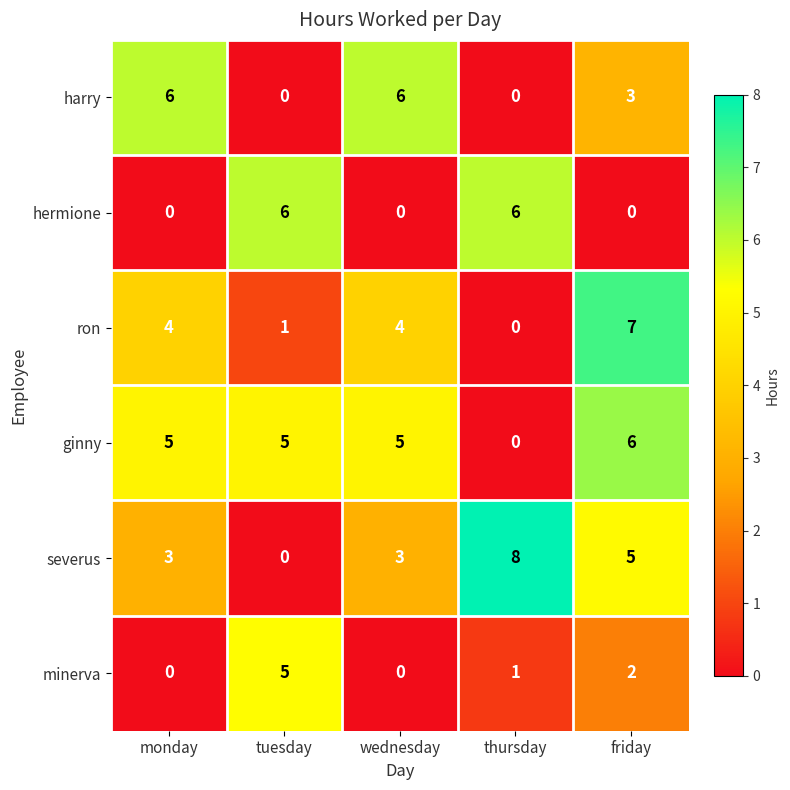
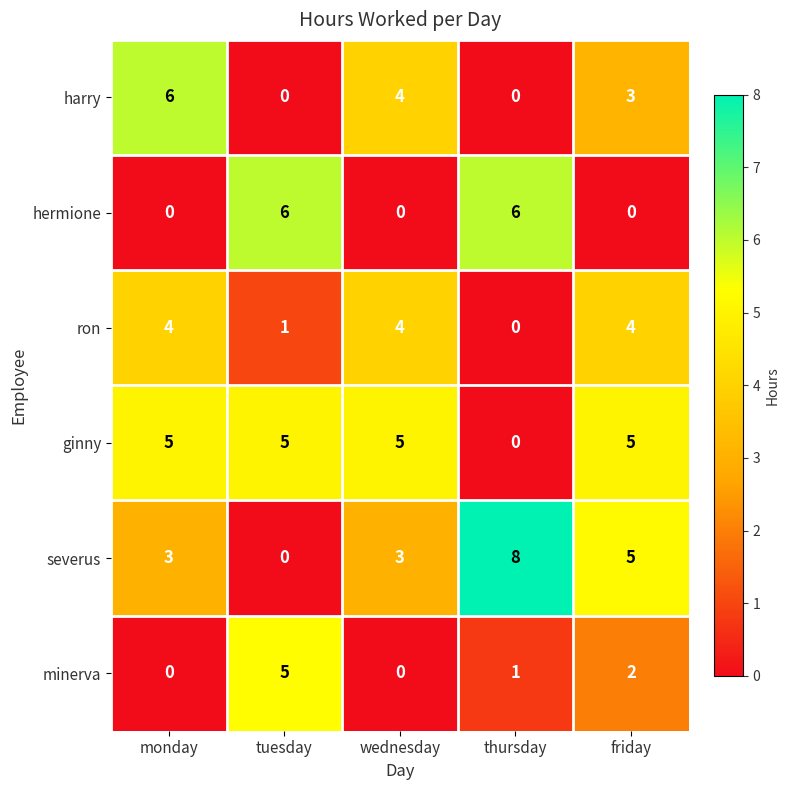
harry, wednesday: 6 -> 4
ron, friday: 7 -> 4
ginny, friday: 6 -> 5
